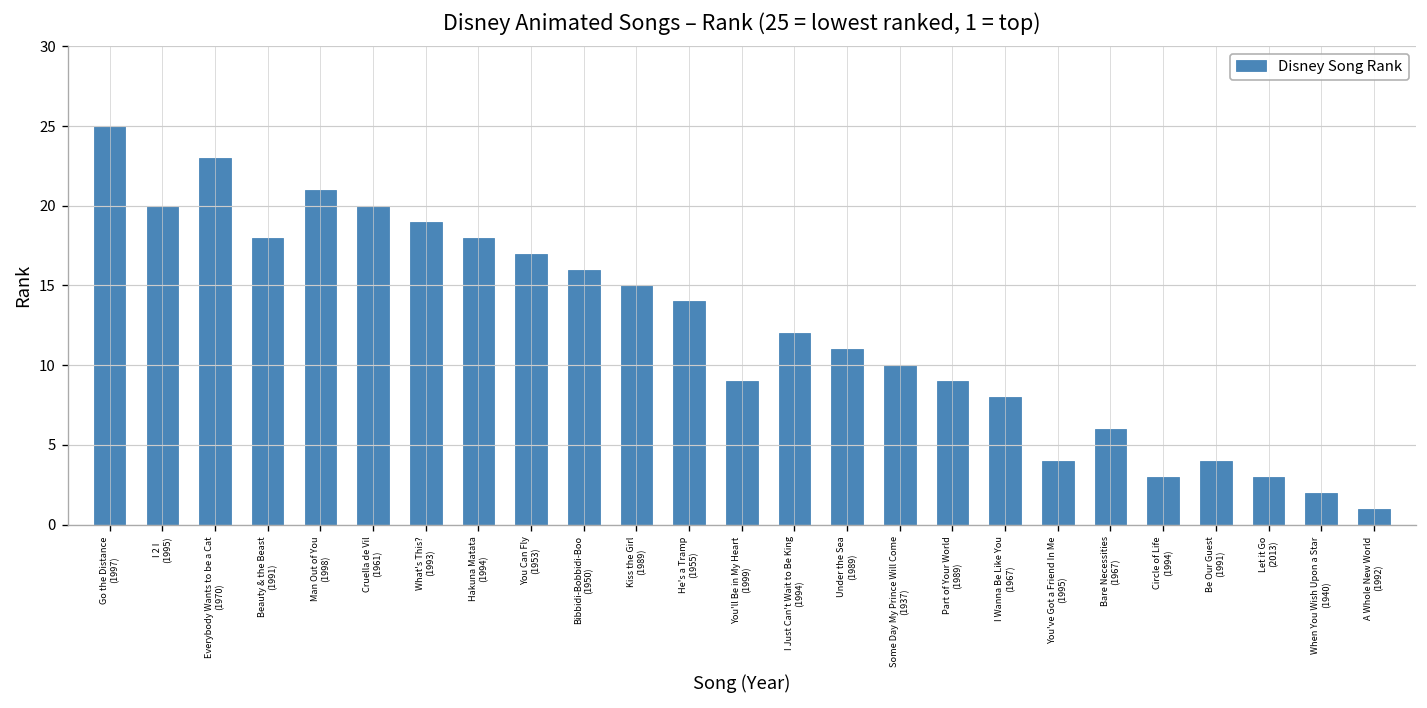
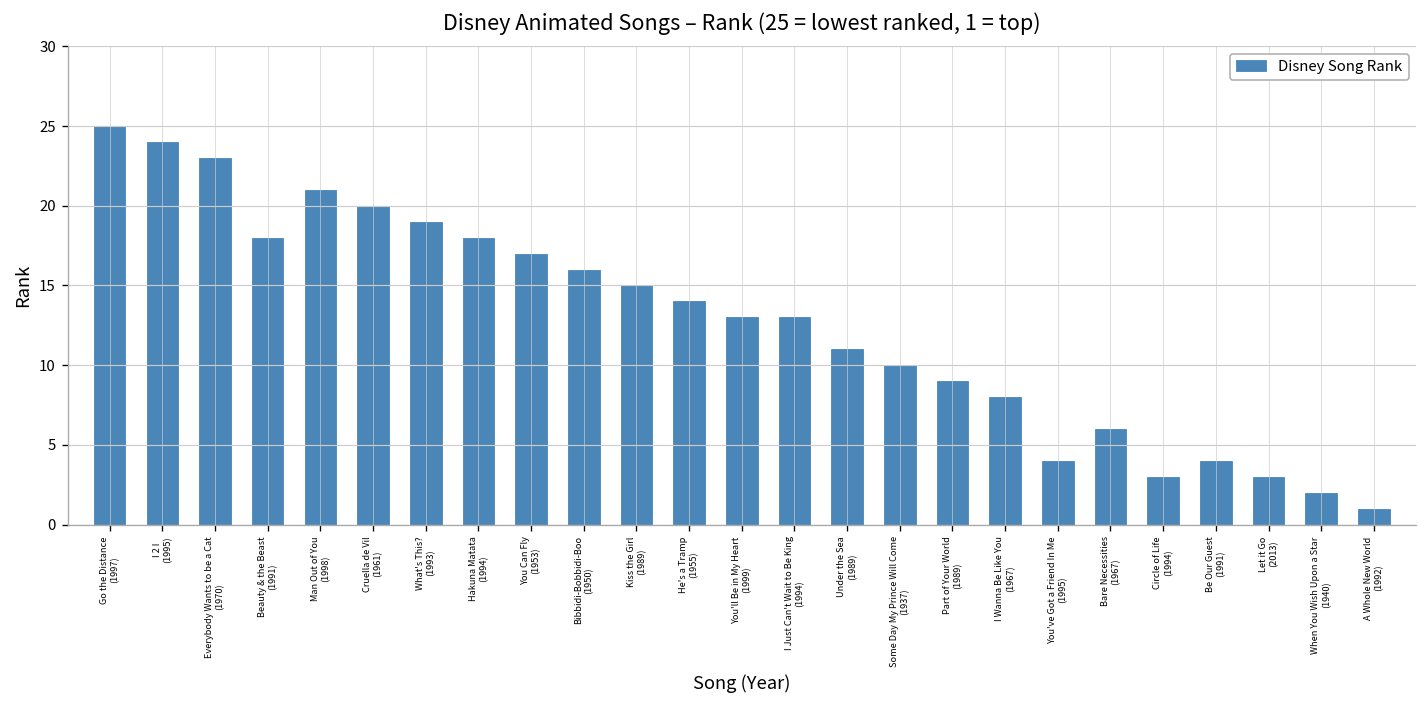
I 2 I (1995): 20 -> 24
You'll Be in My Heart (1999): 9 -> 13
I Just Can't Wait to Be King (1994): 12 -> 13
